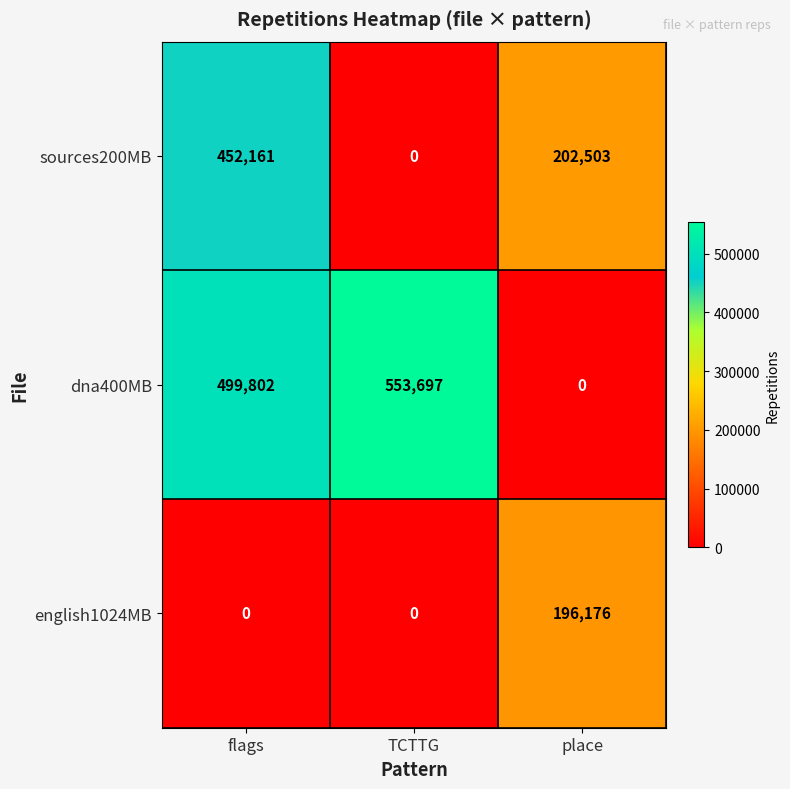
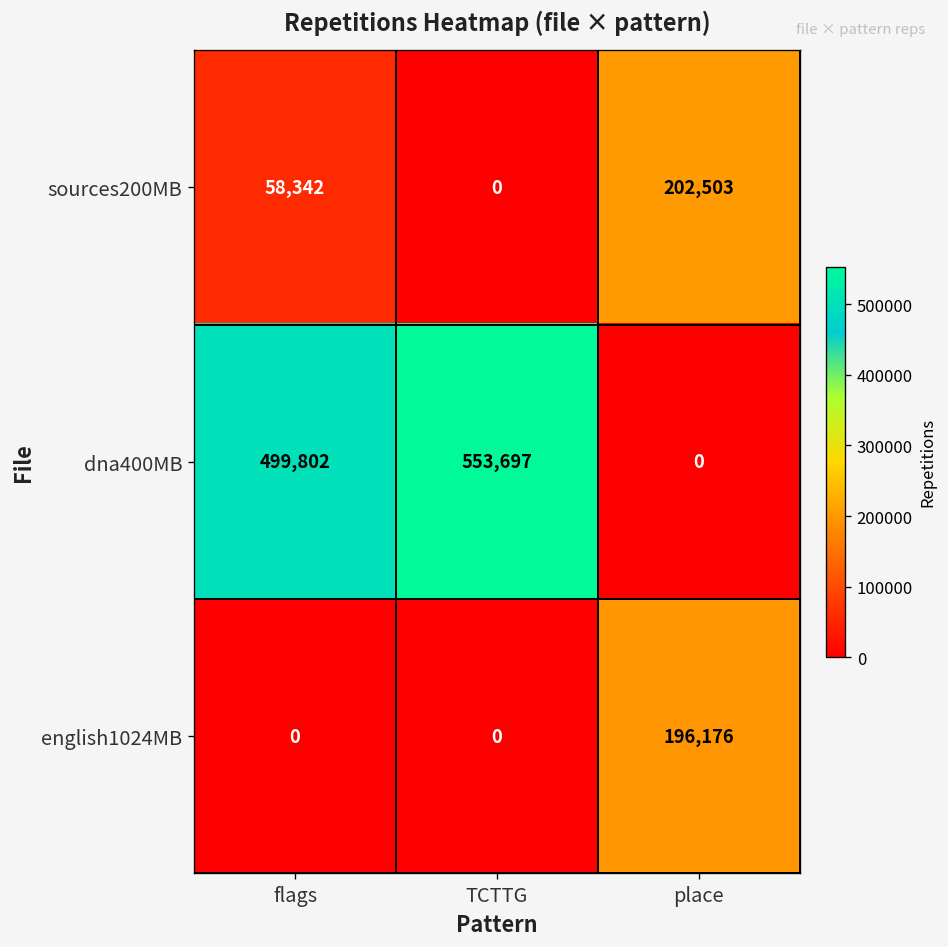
sources200MB, flags: 452,161 -> 58,342
